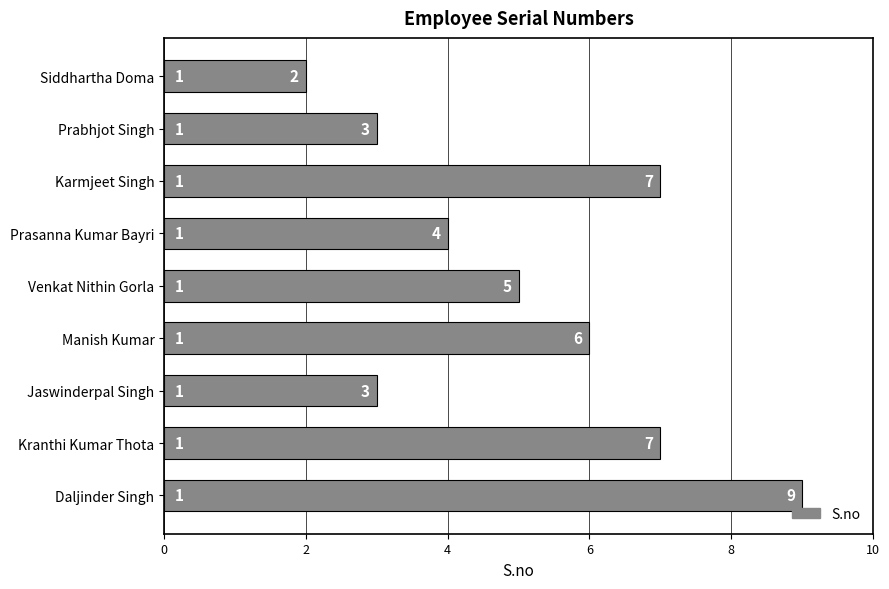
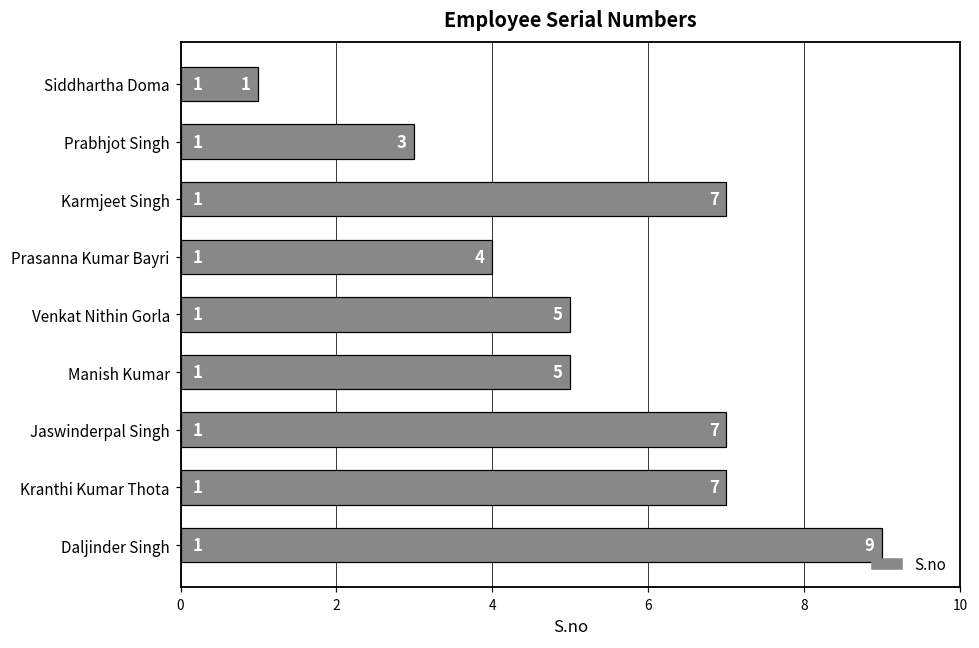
Siddhartha Doma: 2 -> 1
Manish Kumar: 6 -> 5
Jaswinderpal Singh: 3 -> 7
